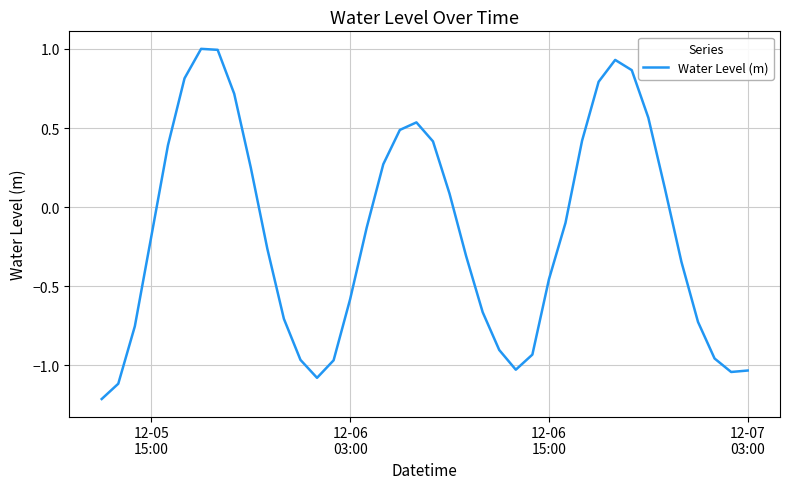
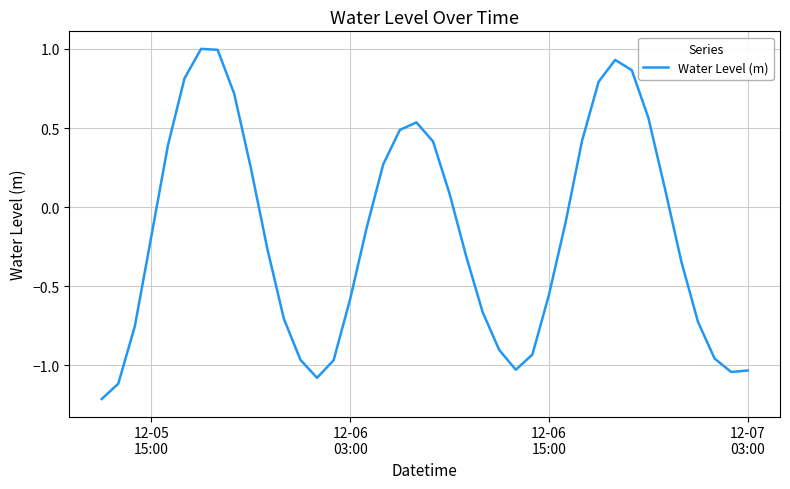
12-06 15:00: -0.46 -> -0.55
